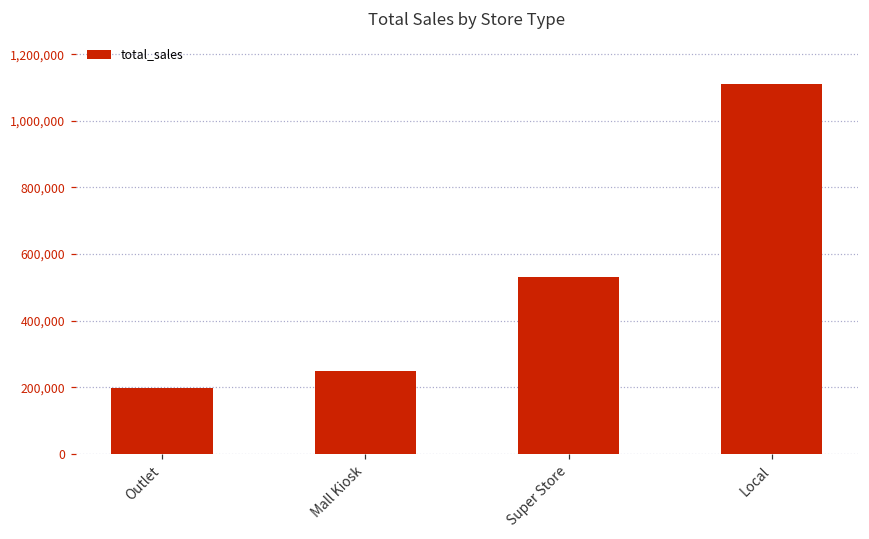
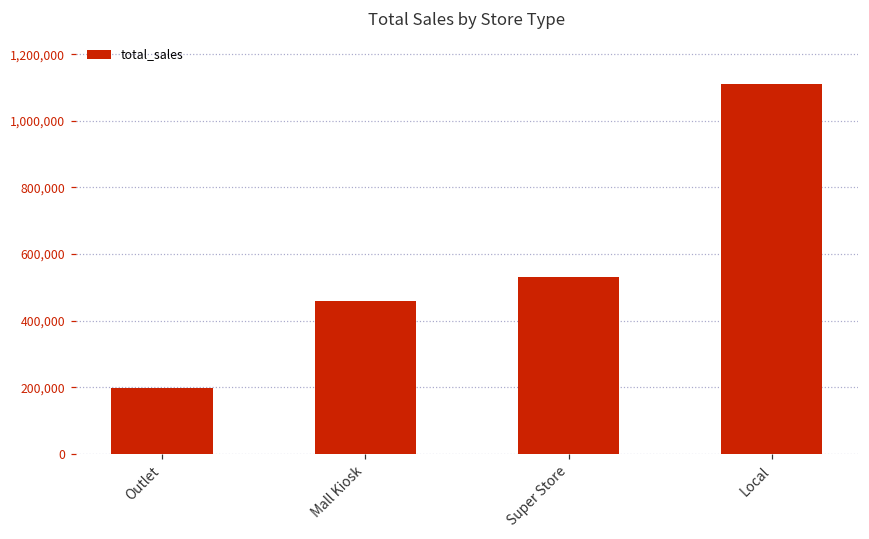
Mall Kiosk: 250,000 -> 460,000
